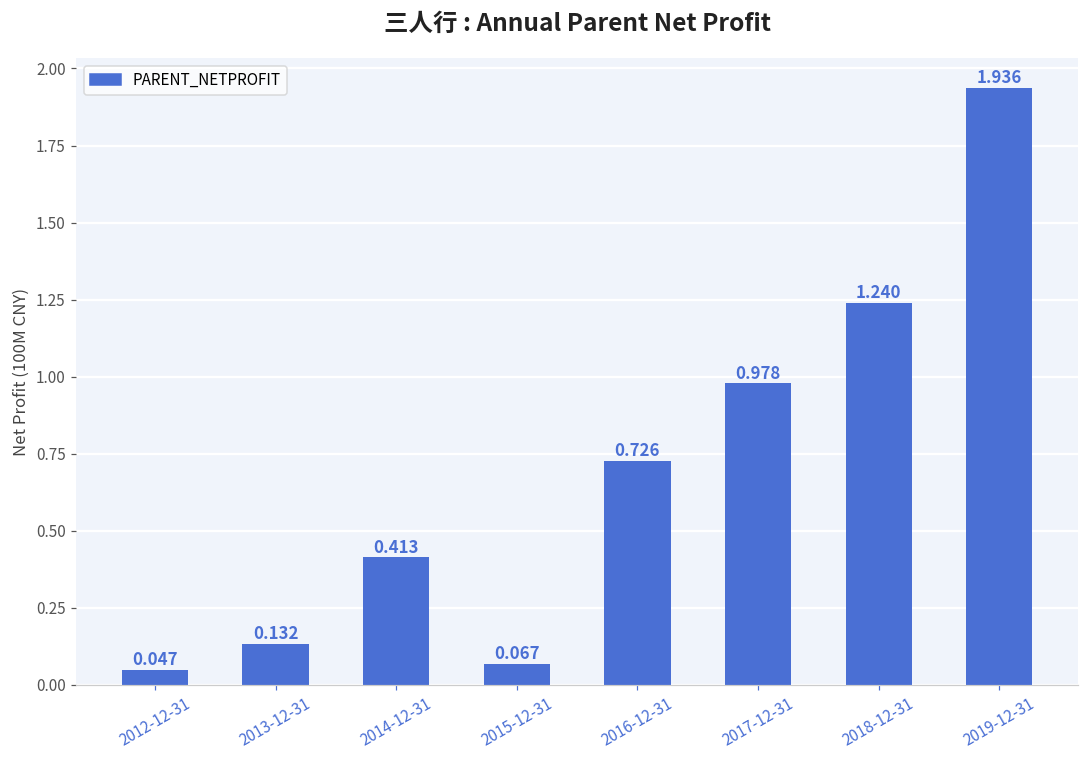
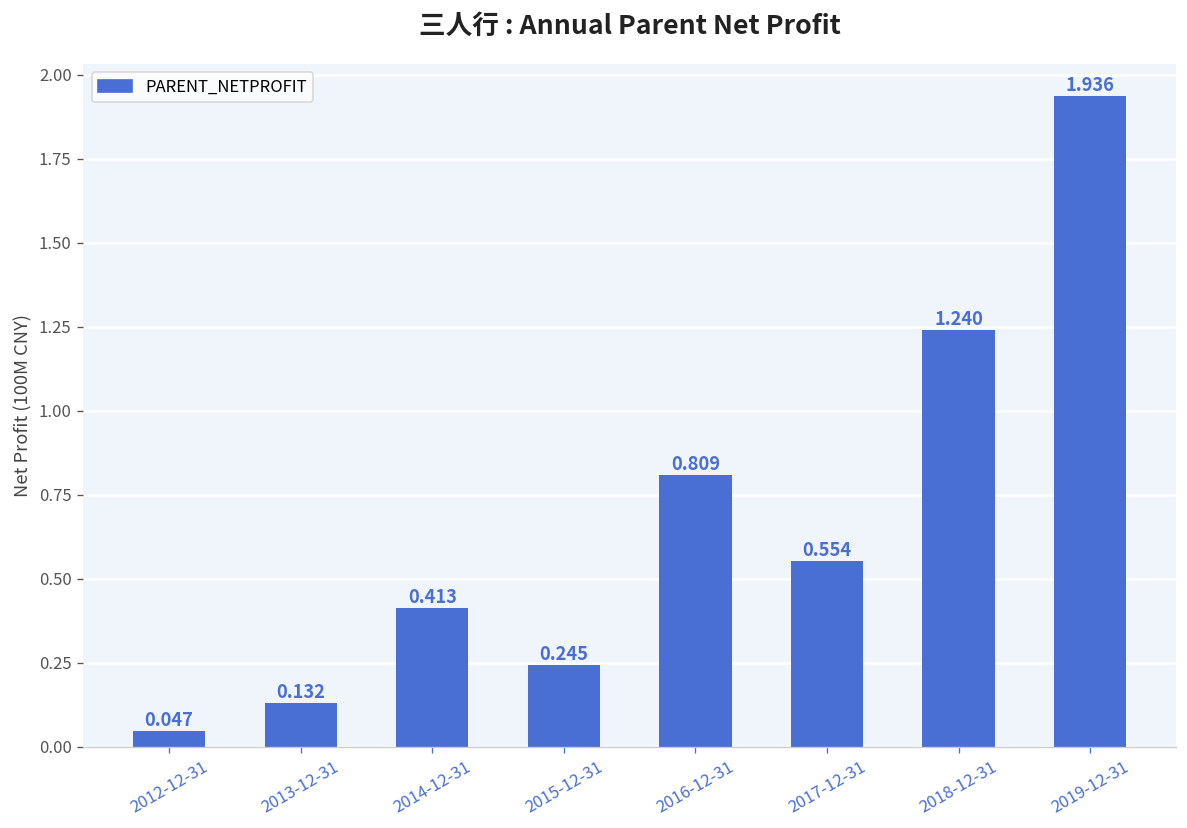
2015-12-31: 0.067 -> 0.245
2016-12-31: 0.726 -> 0.809
2017-12-31: 0.978 -> 0.554
